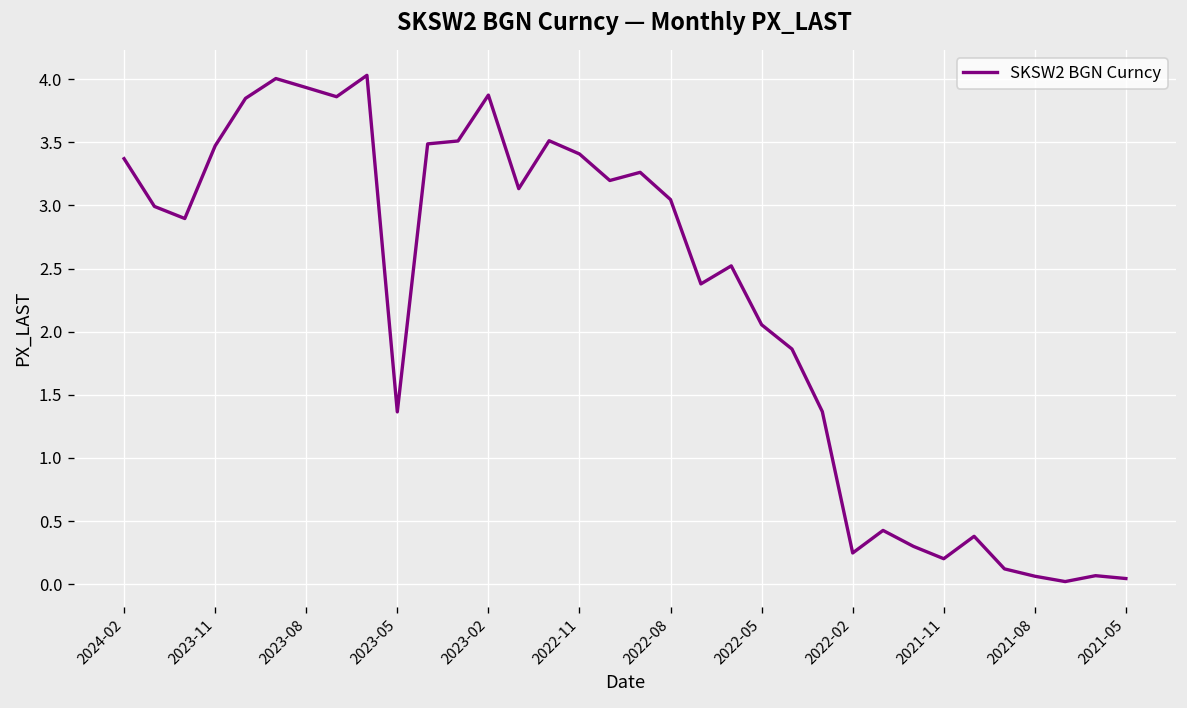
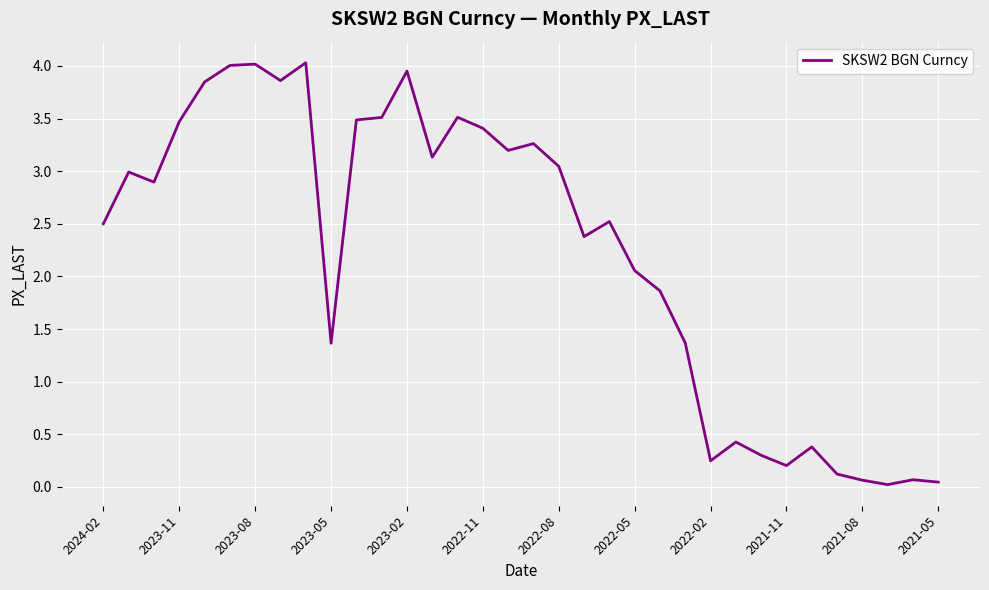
2024-02: 3.37 -> 2.50
2023-08: 3.93 -> 4.02
2023-02: 3.87 -> 3.95
